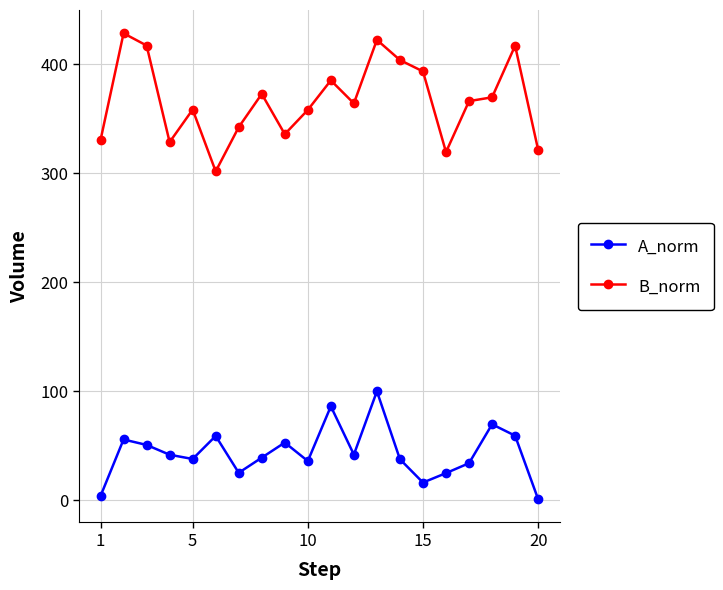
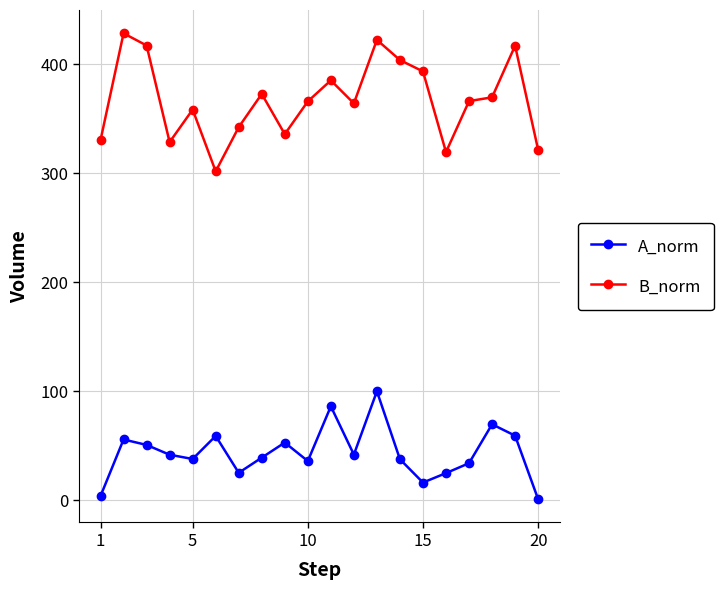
B_norm, 10: 358 -> 366
